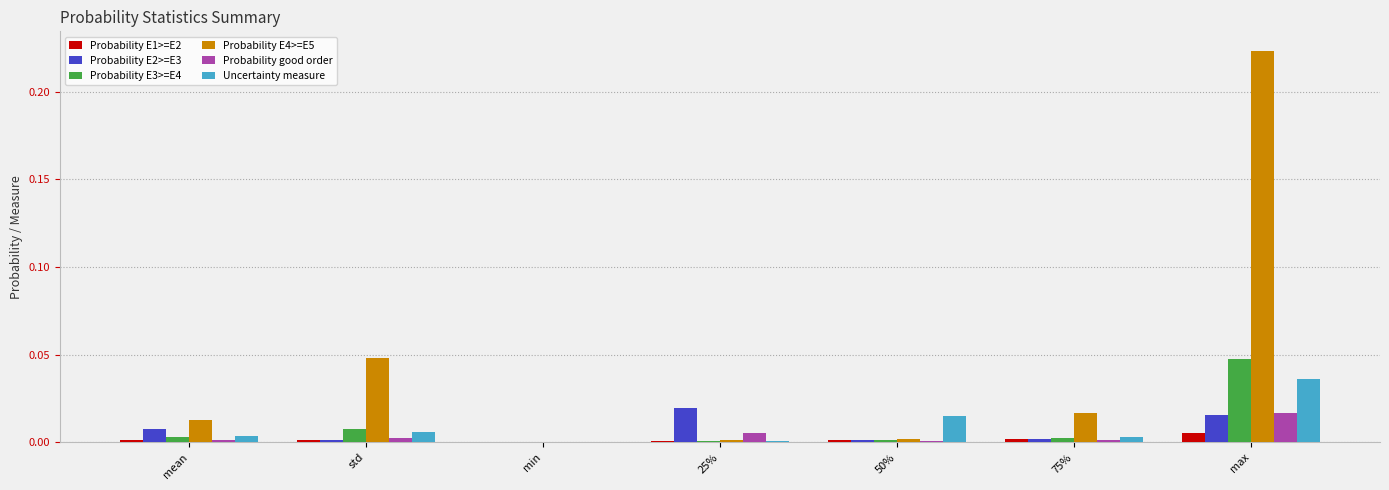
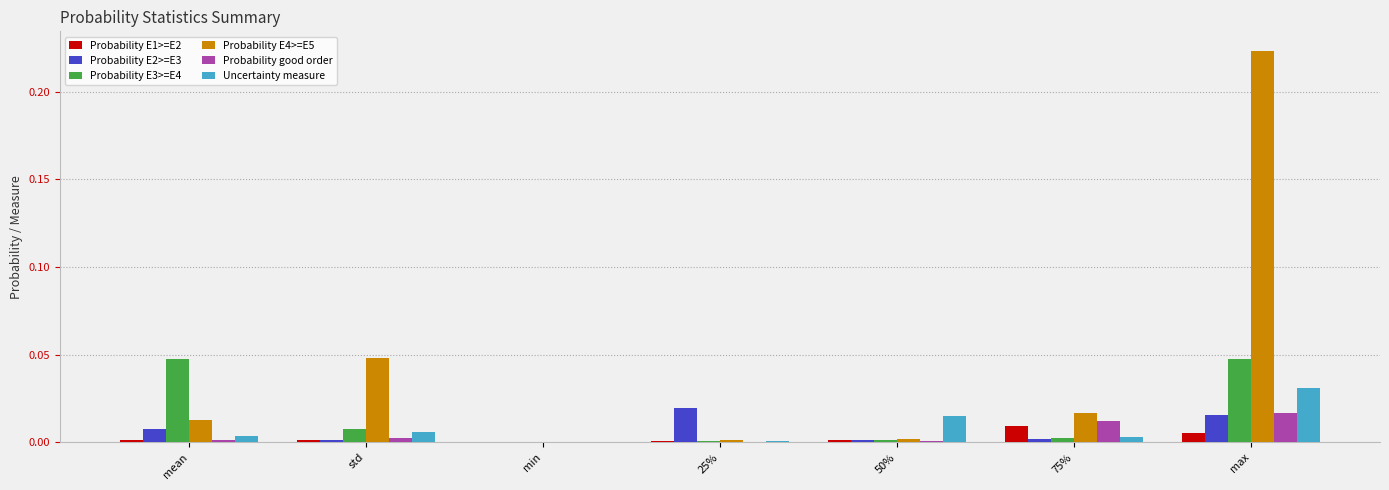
Probability E3>=E4, mean: 0.003 -> 0.047
Probability good order, 25%: 0.005 -> 0.000
Probability E1>=E2, 75%: 0.002 -> 0.010
Probability good order, 75%: 0.001 -> 0.012
Uncertainty measure, max: 0.036 -> 0.031
